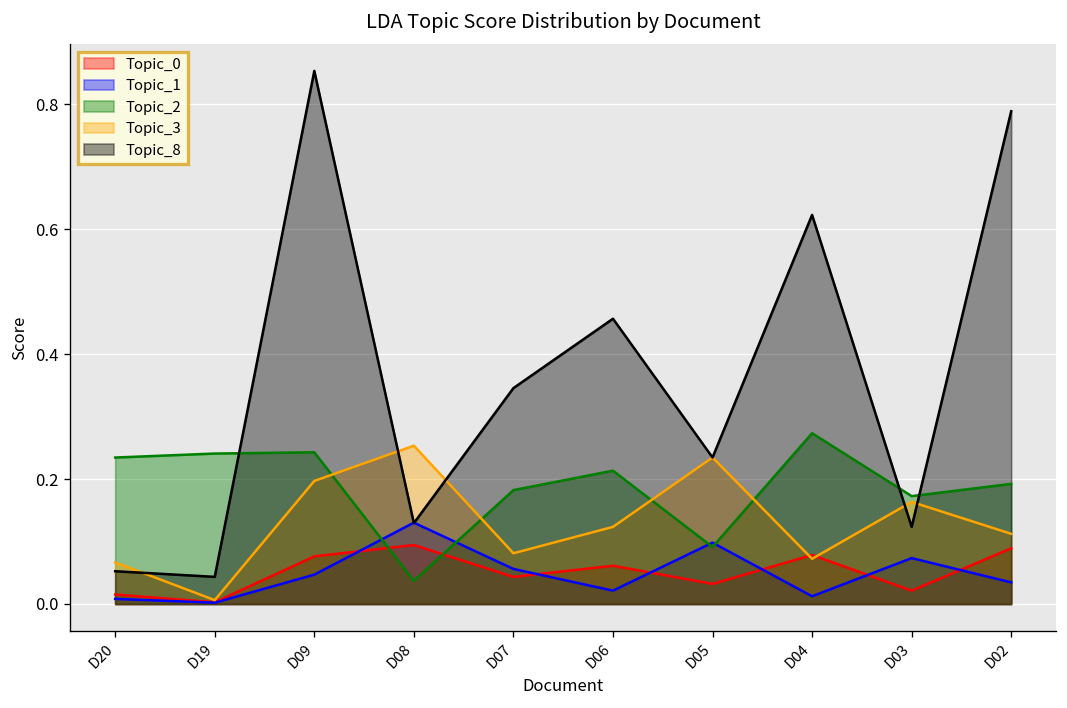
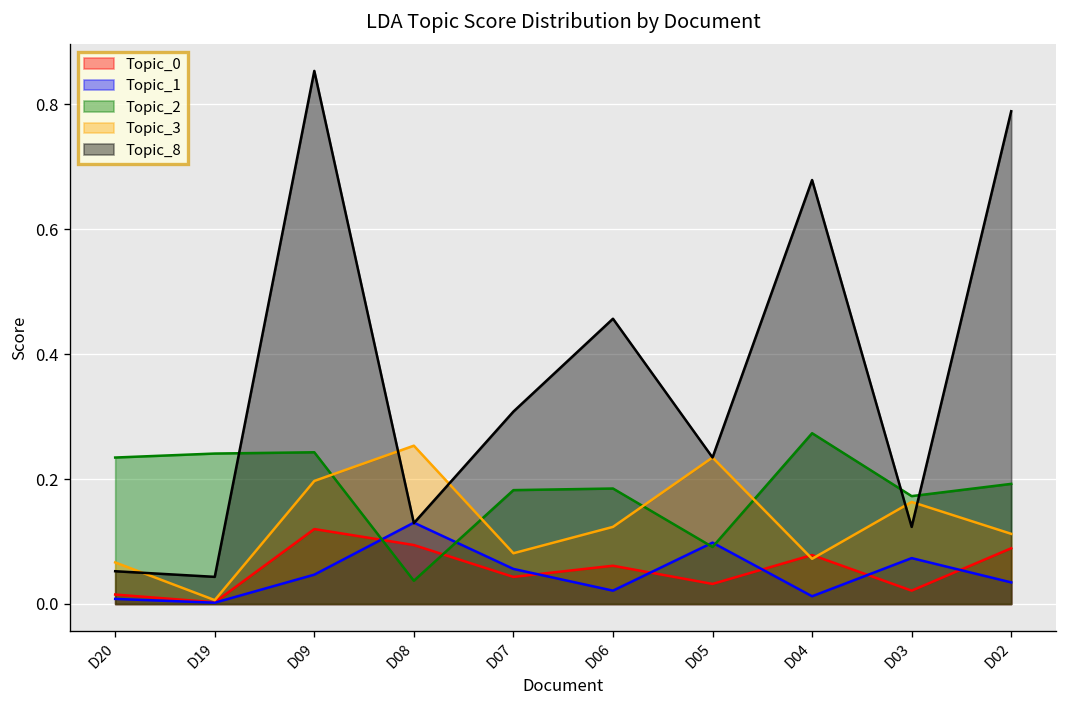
Topic_0, D09: 0.08 -> 0.12
Topic_8, D07: 0.35 -> 0.31
Topic_2, D06: 0.21 -> 0.18
Topic_8, D04: 0.62 -> 0.68
